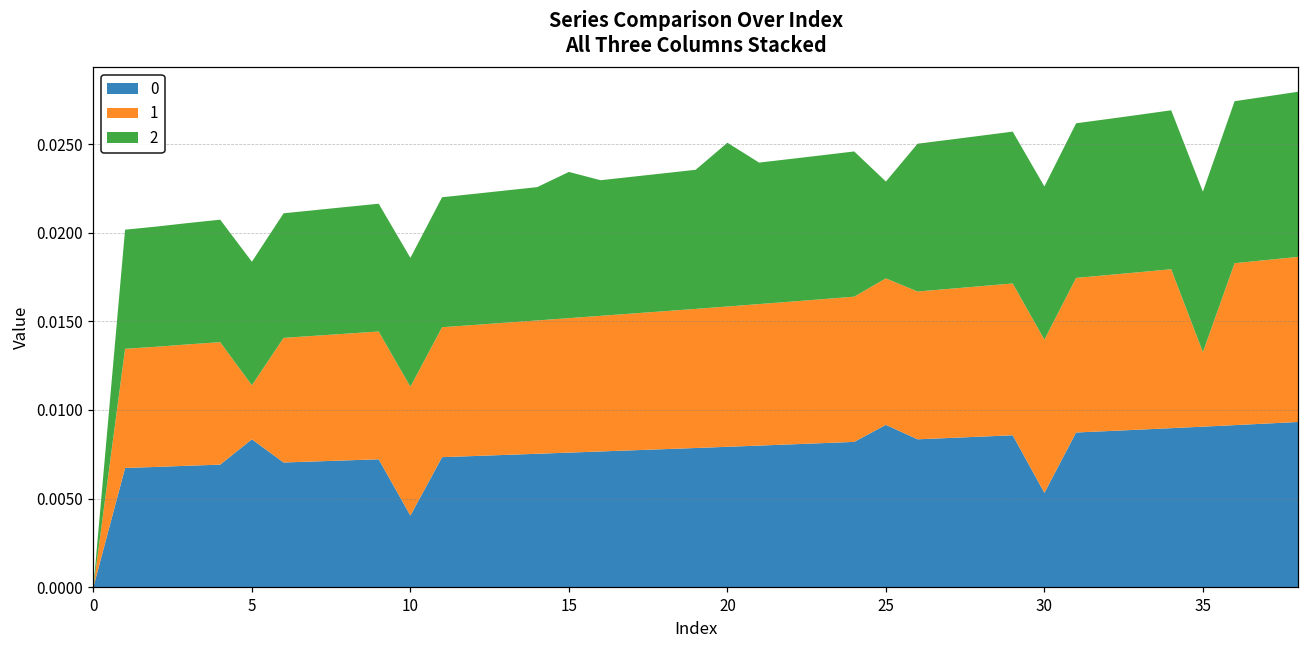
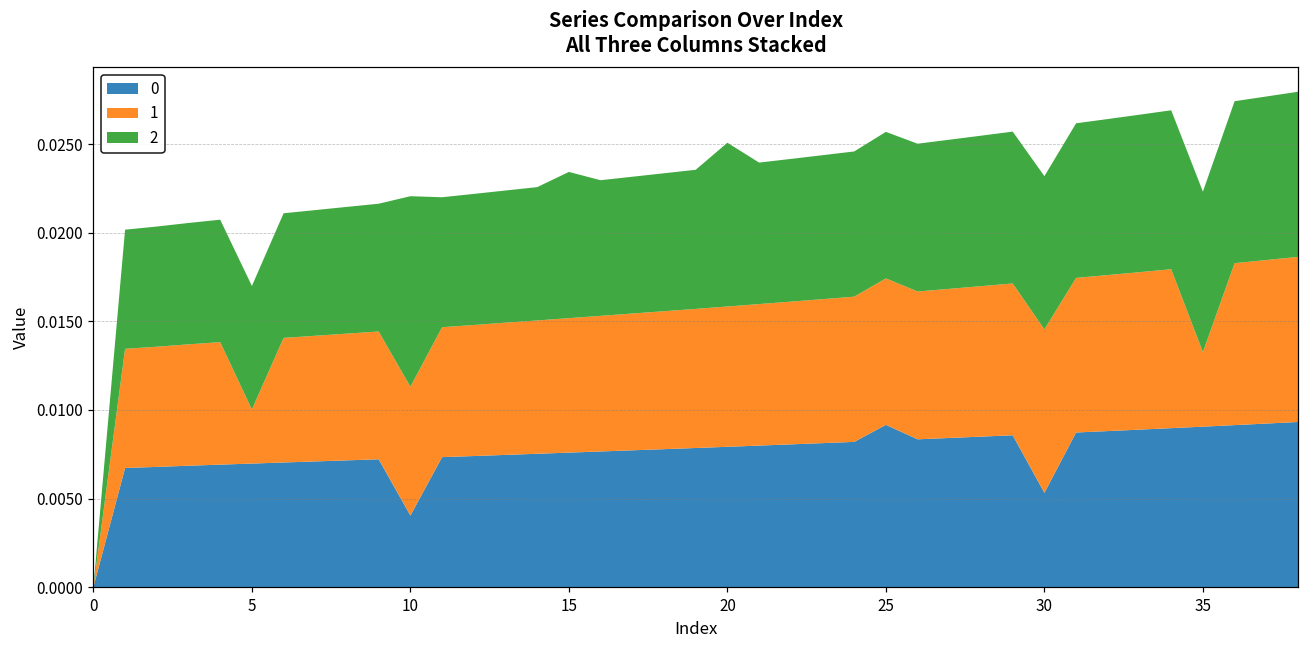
0, 5: 0.0083 -> 0.0070
2, 10: 0.0073 -> 0.0108
2, 25: 0.0055 -> 0.0083
1, 30: 0.0086 -> 0.0092
